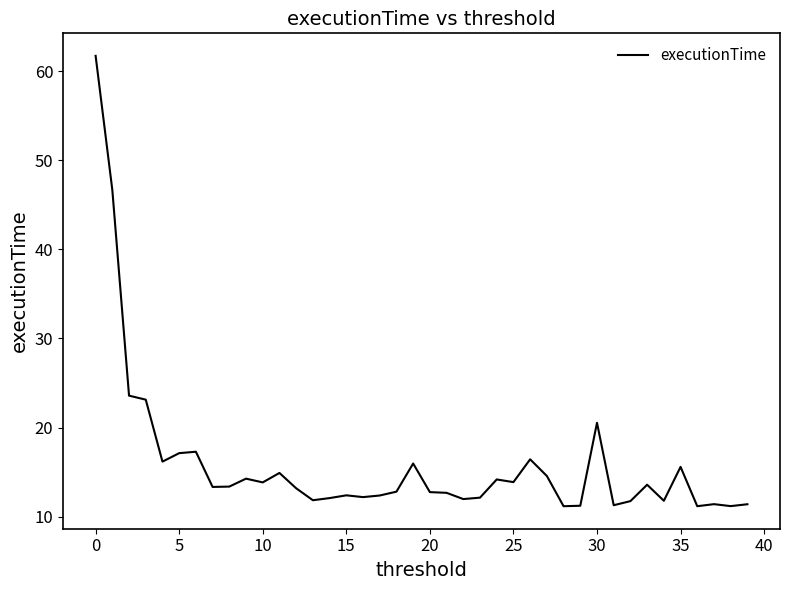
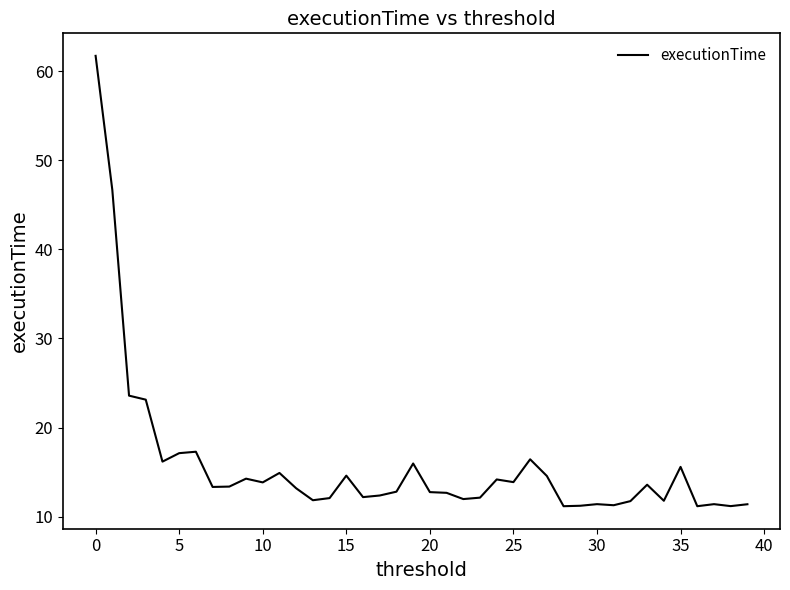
15: 12 -> 15
30: 21 -> 11
